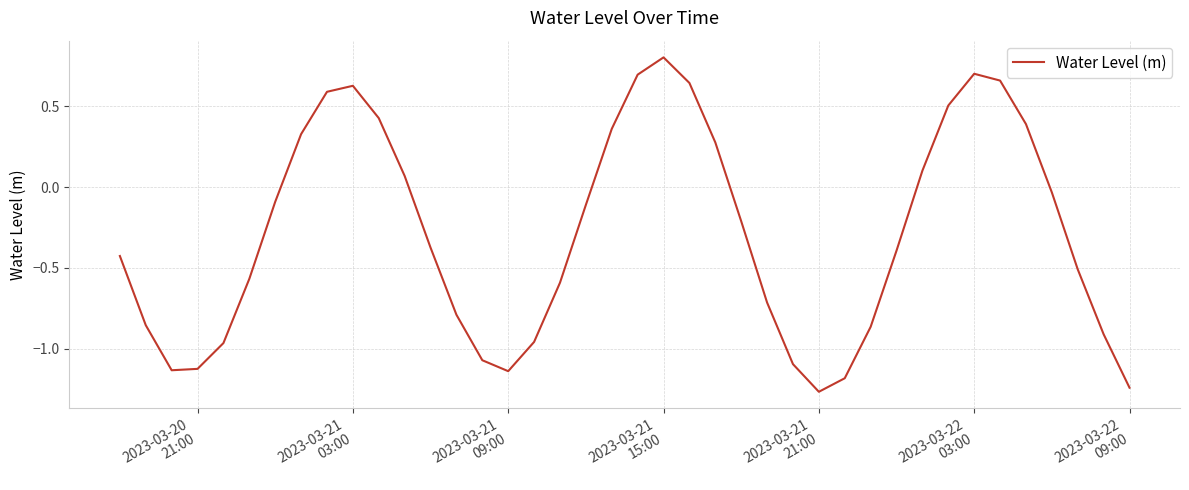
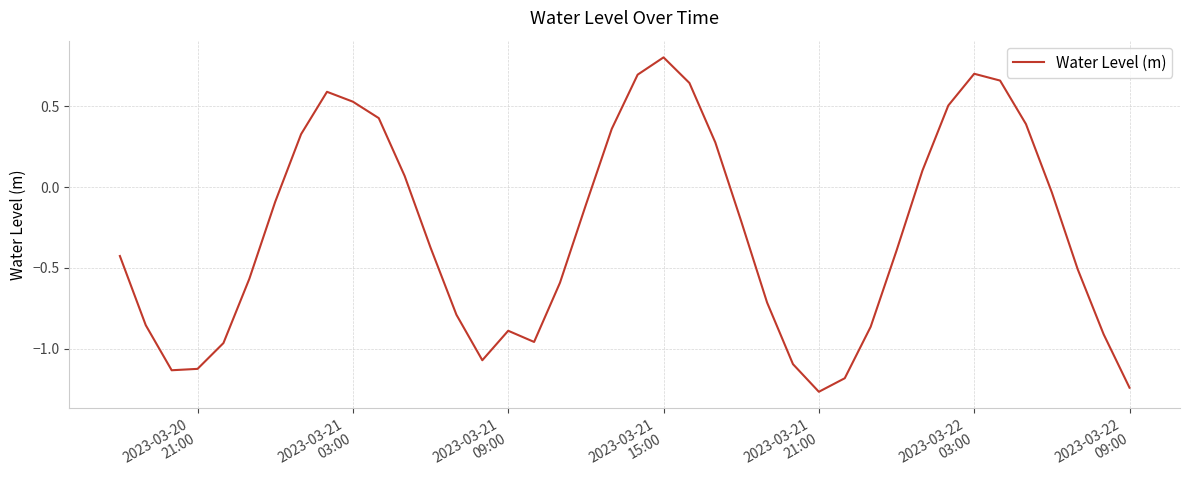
2023-03-21 03:00: 0.63 -> 0.53
2023-03-21 09:00: -1.14 -> -0.89
